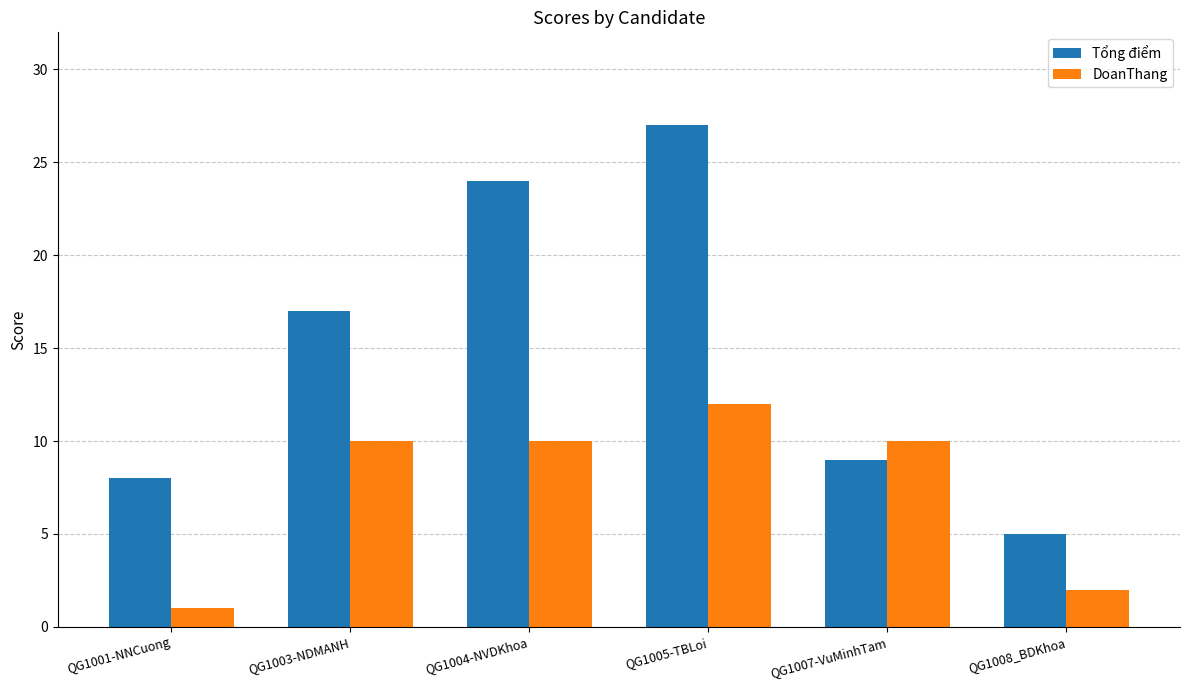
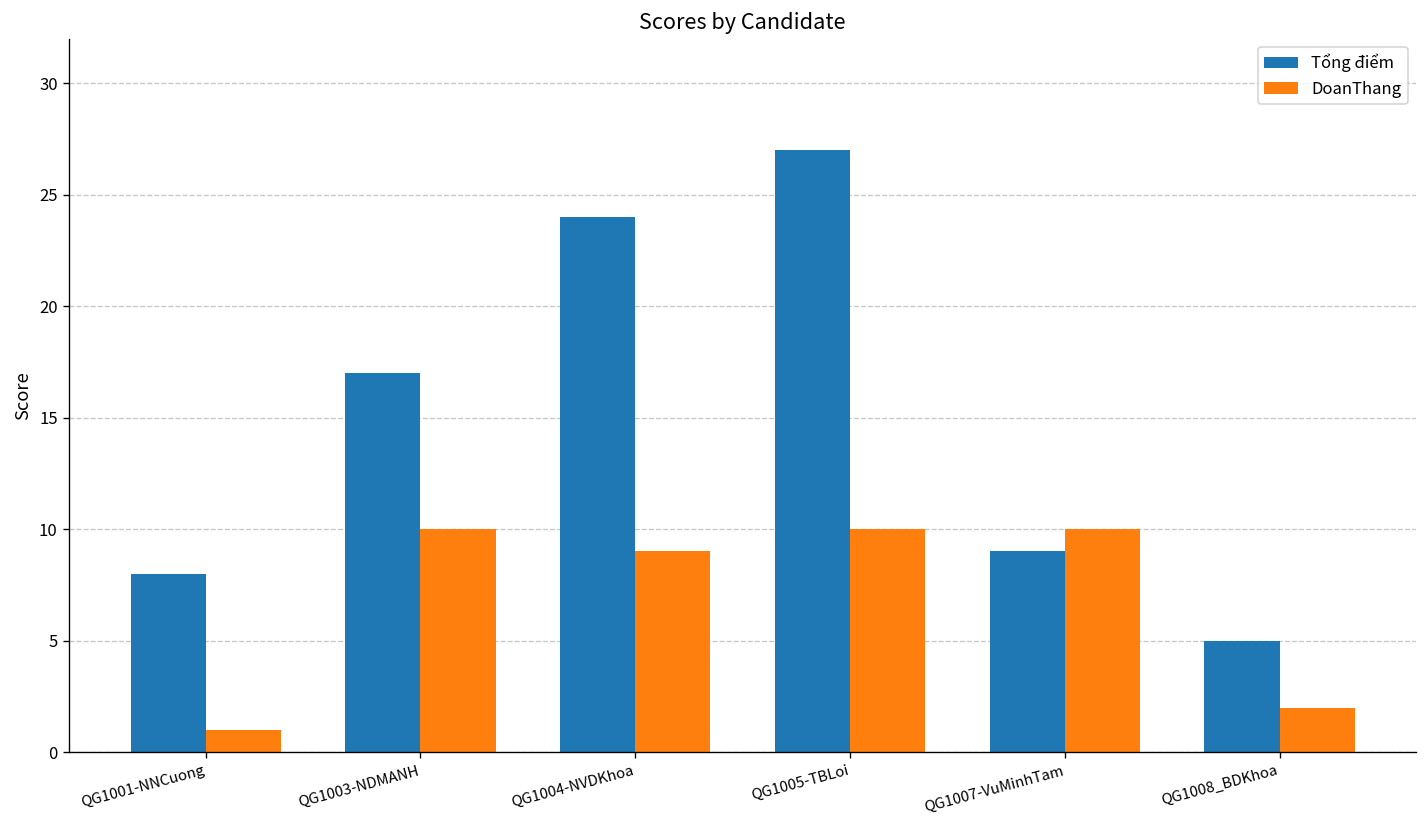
DoanThang, QG1004-NVDKhoa: 10 -> 9
DoanThang, QG1005-TBLoi: 12 -> 10
